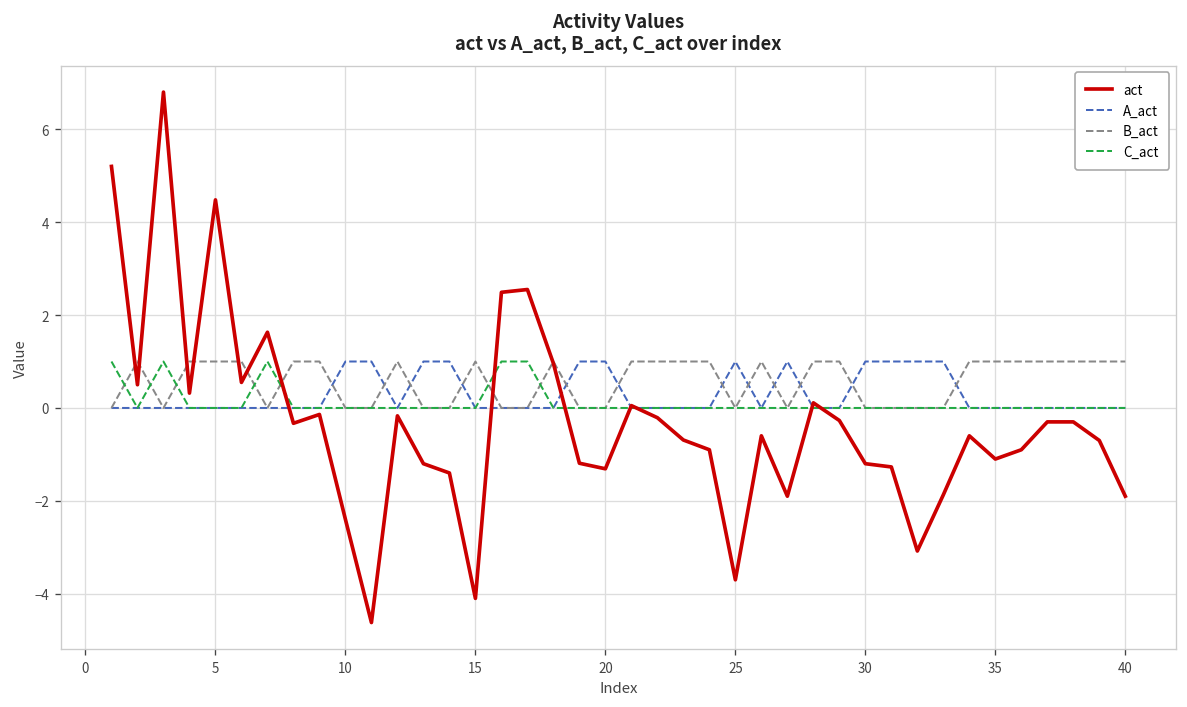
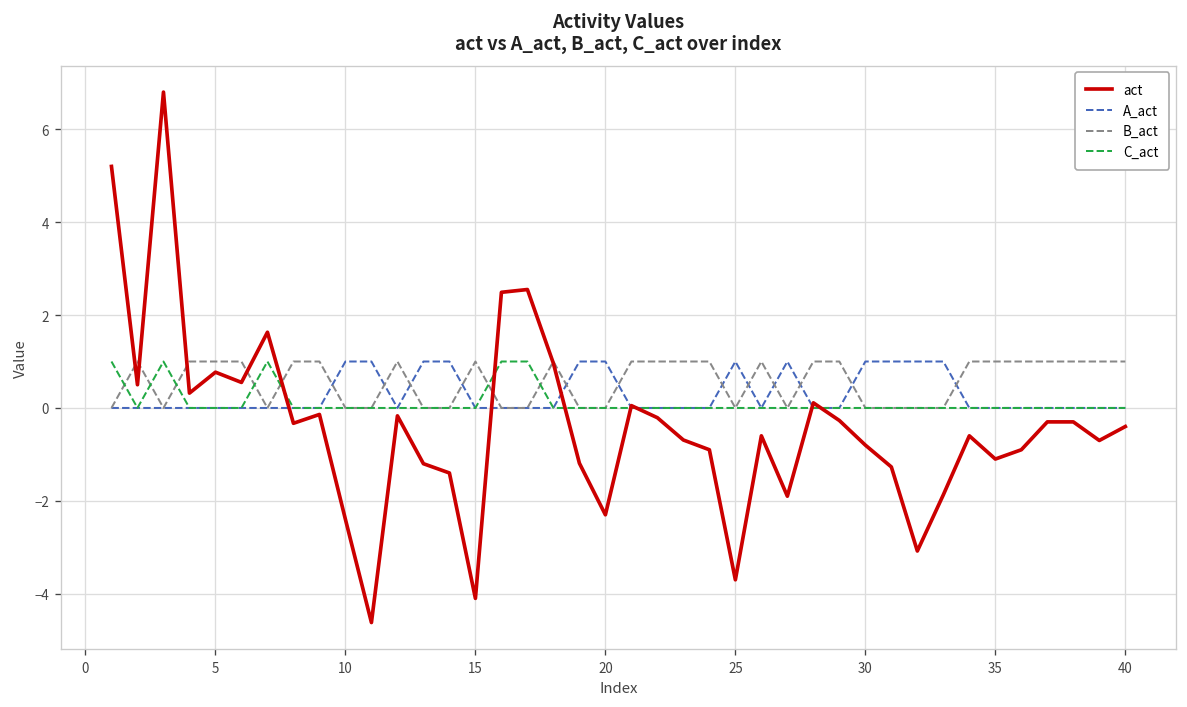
act, 5: 4.5 -> 0.8
act, 20: -1.3 -> -2.3
act, 30: -1.2 -> -0.8
act, 40: -1.9 -> -0.4
